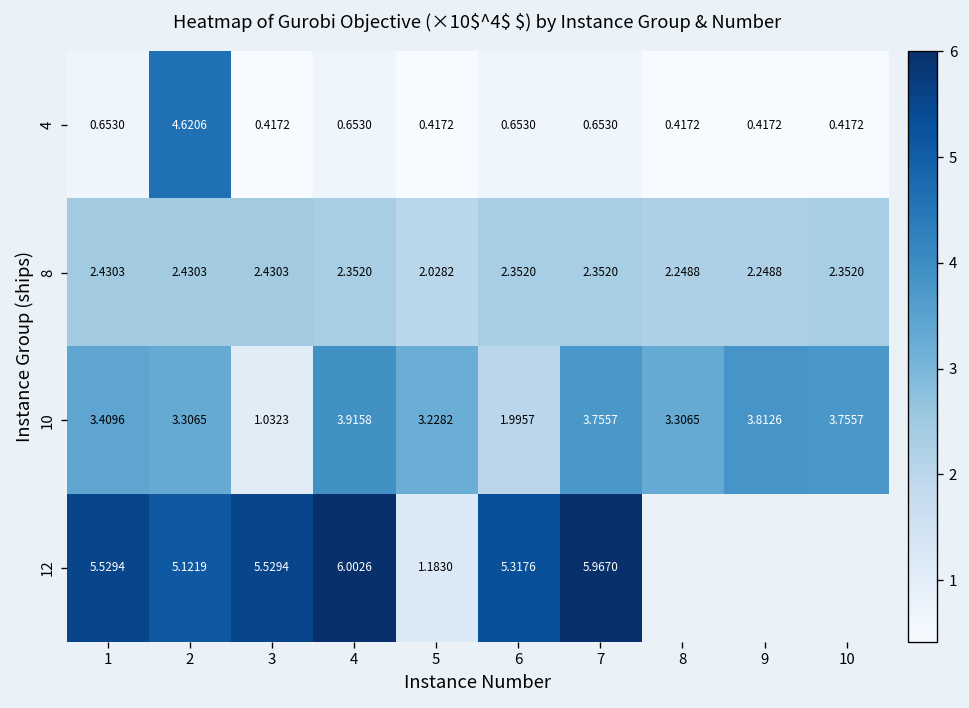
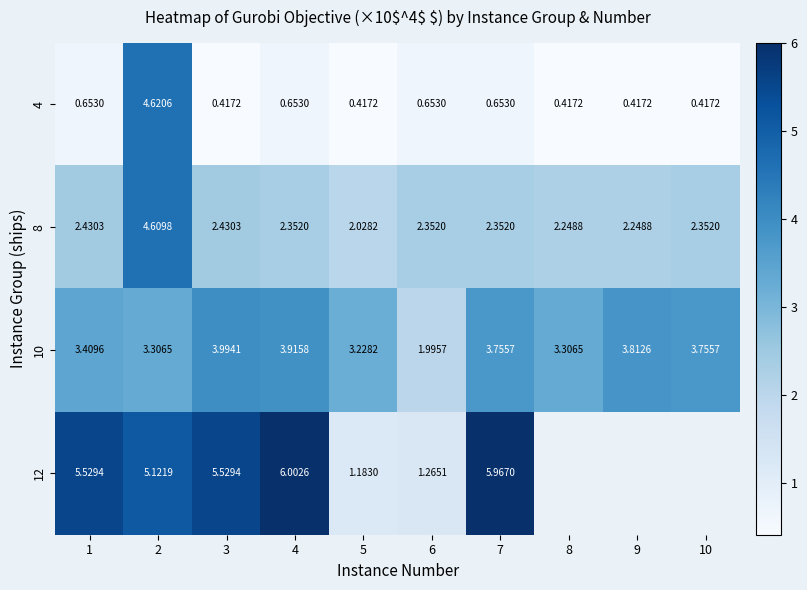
8, 2: 2.4303 -> 4.6098
10, 3: 1.0323 -> 3.9941
12, 6: 5.3176 -> 1.2651
